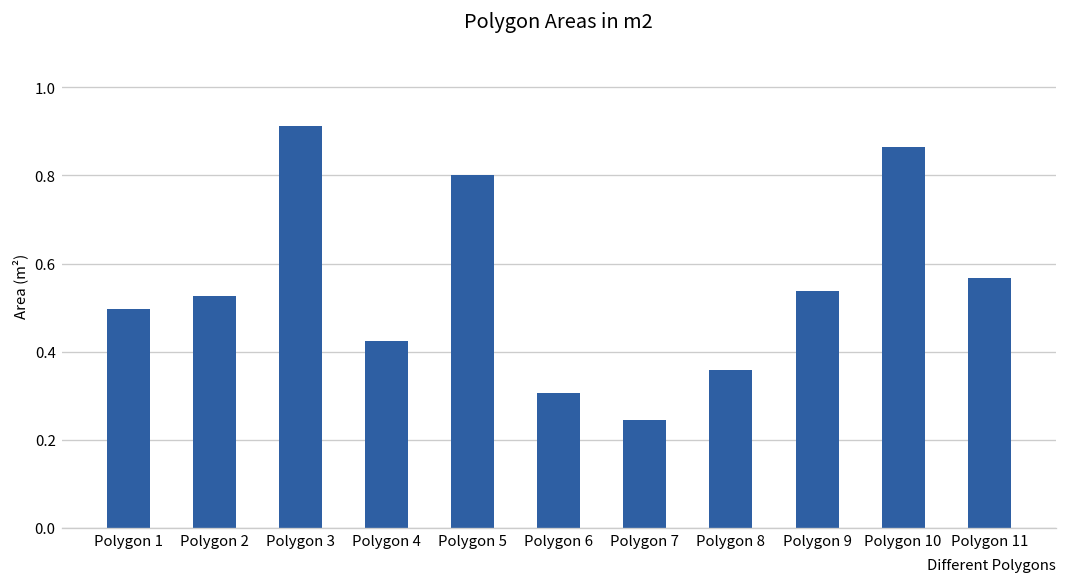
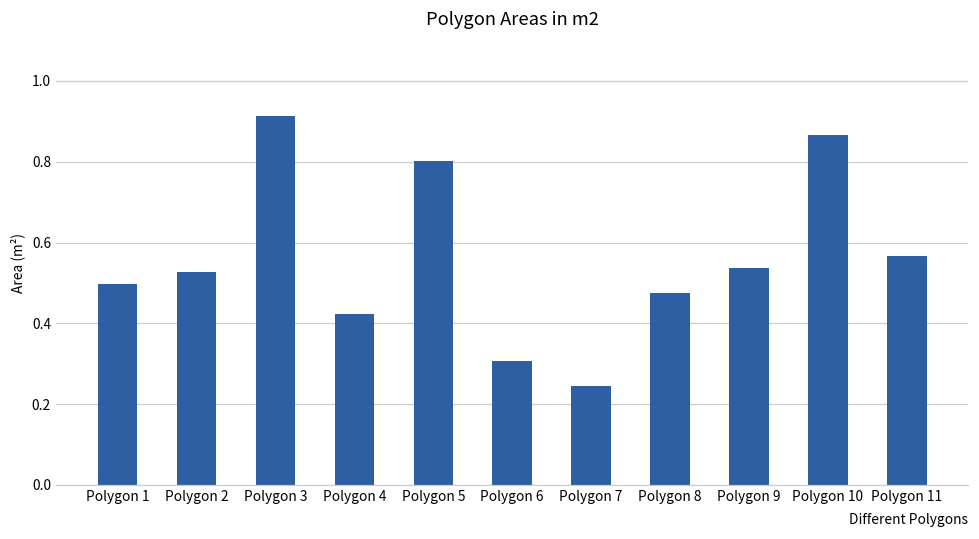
Polygon 8: 0.36 -> 0.47
